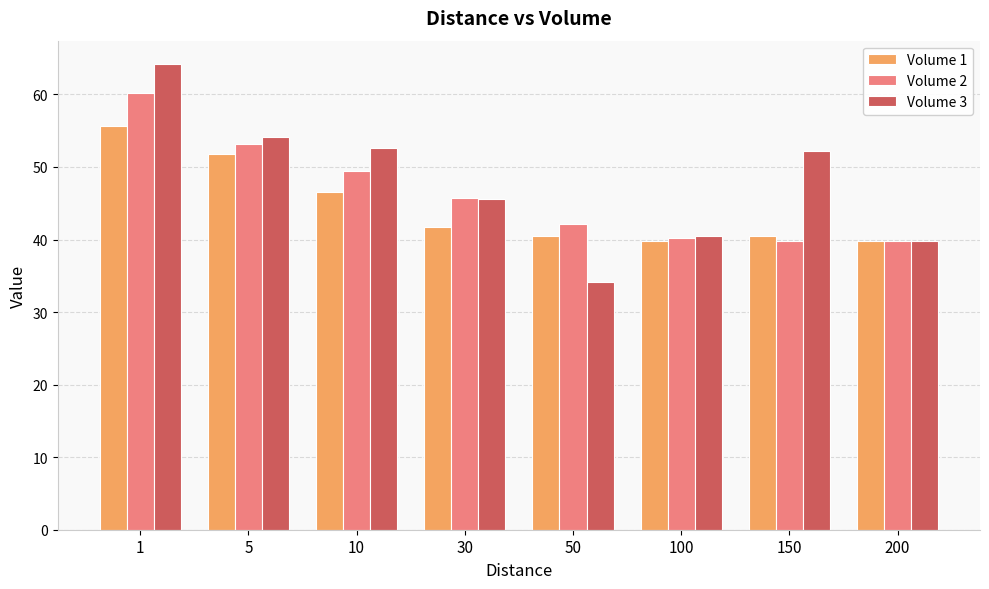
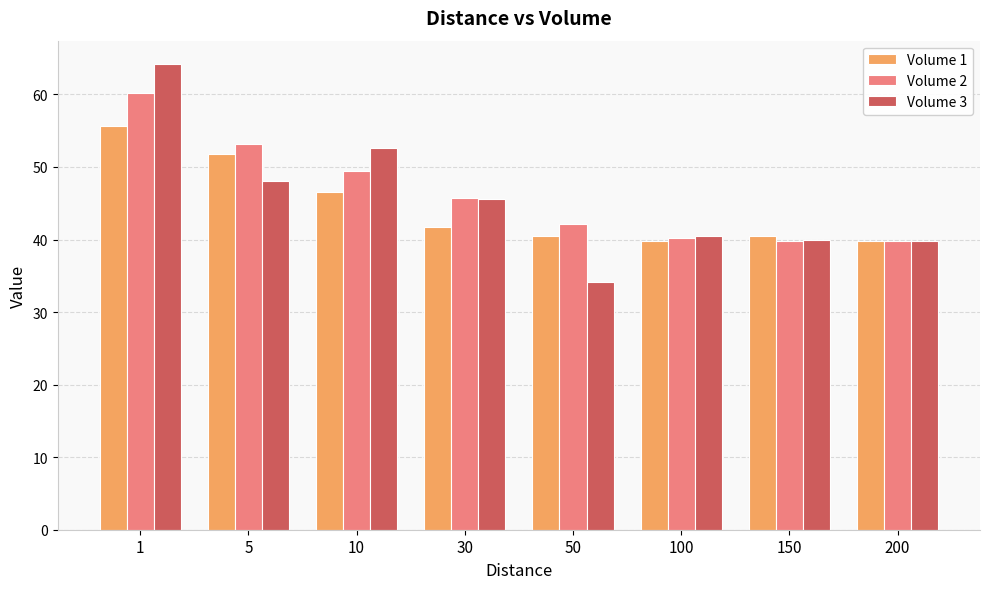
Volume 3, 5: 54 -> 48
Volume 3, 150: 52 -> 40
